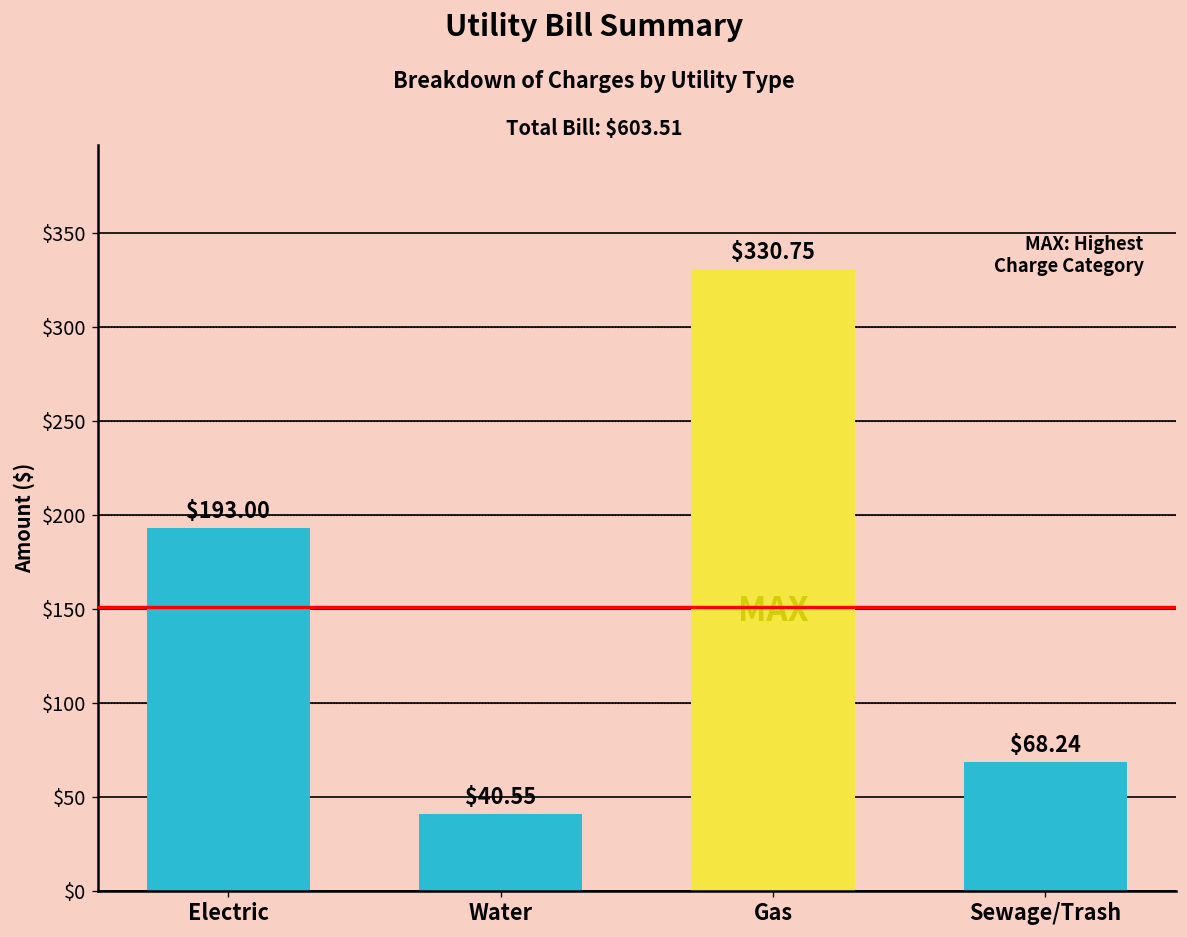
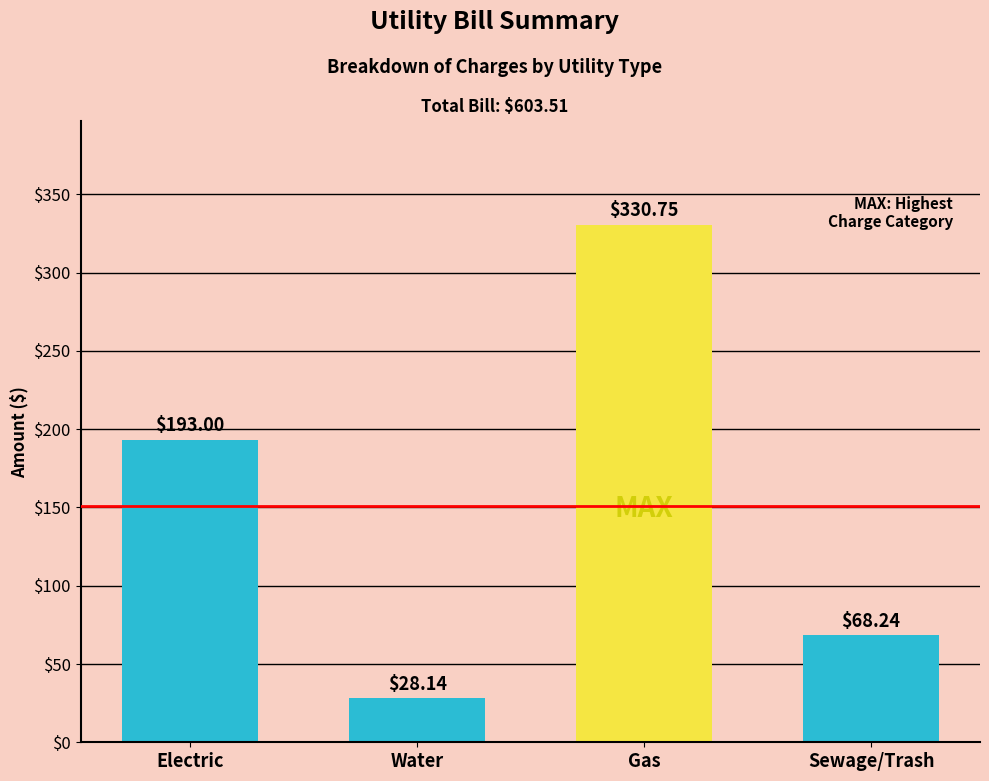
Water: $40.55 -> $28.14
